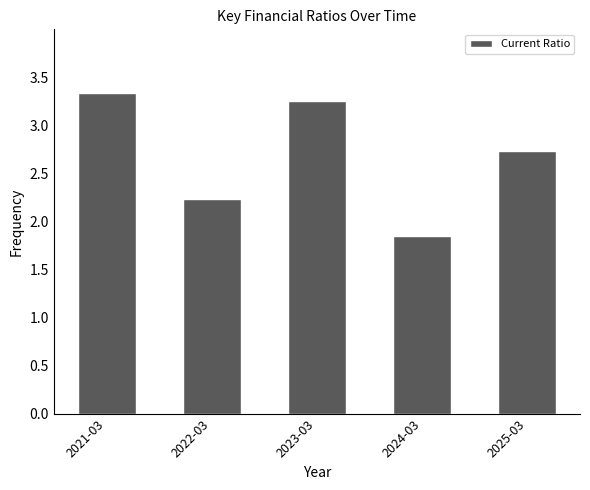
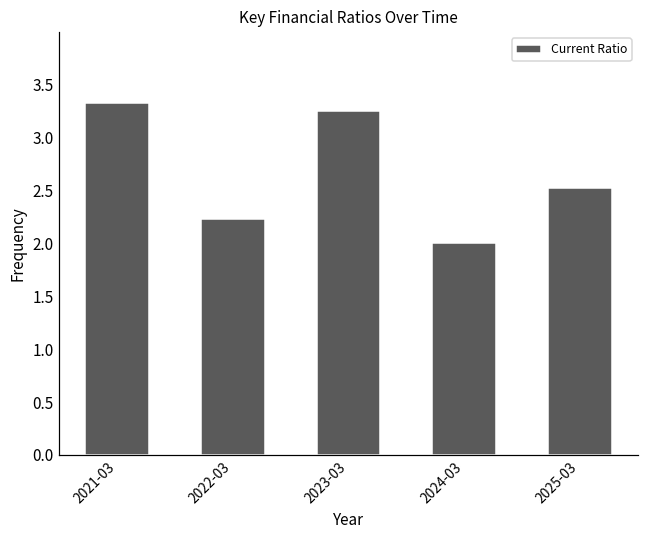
2024-03: 1.9 -> 2.0
2025-03: 2.7 -> 2.5
